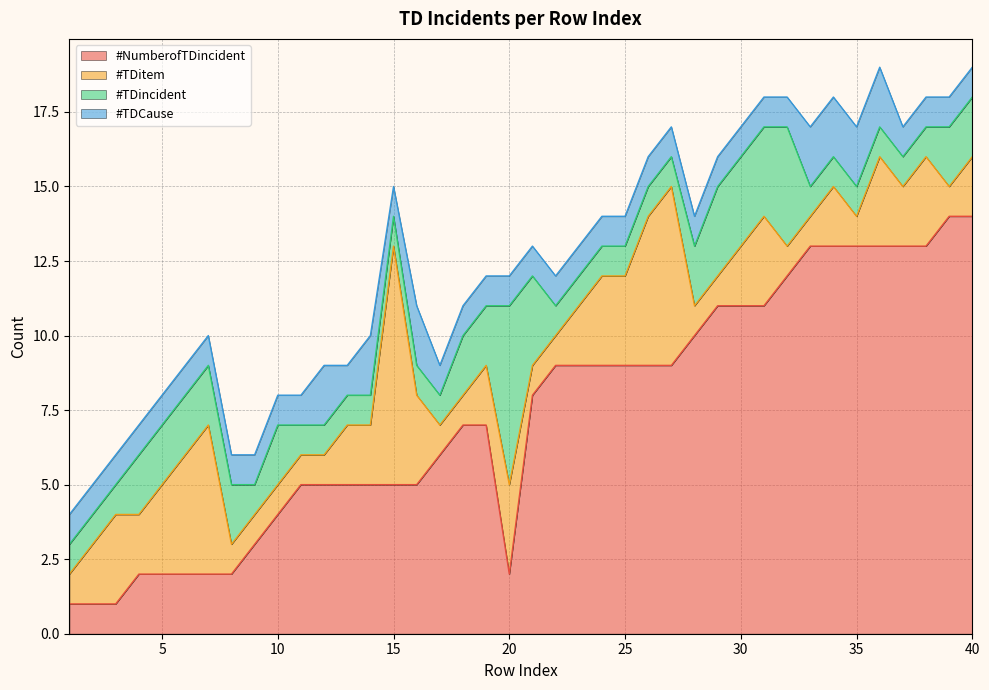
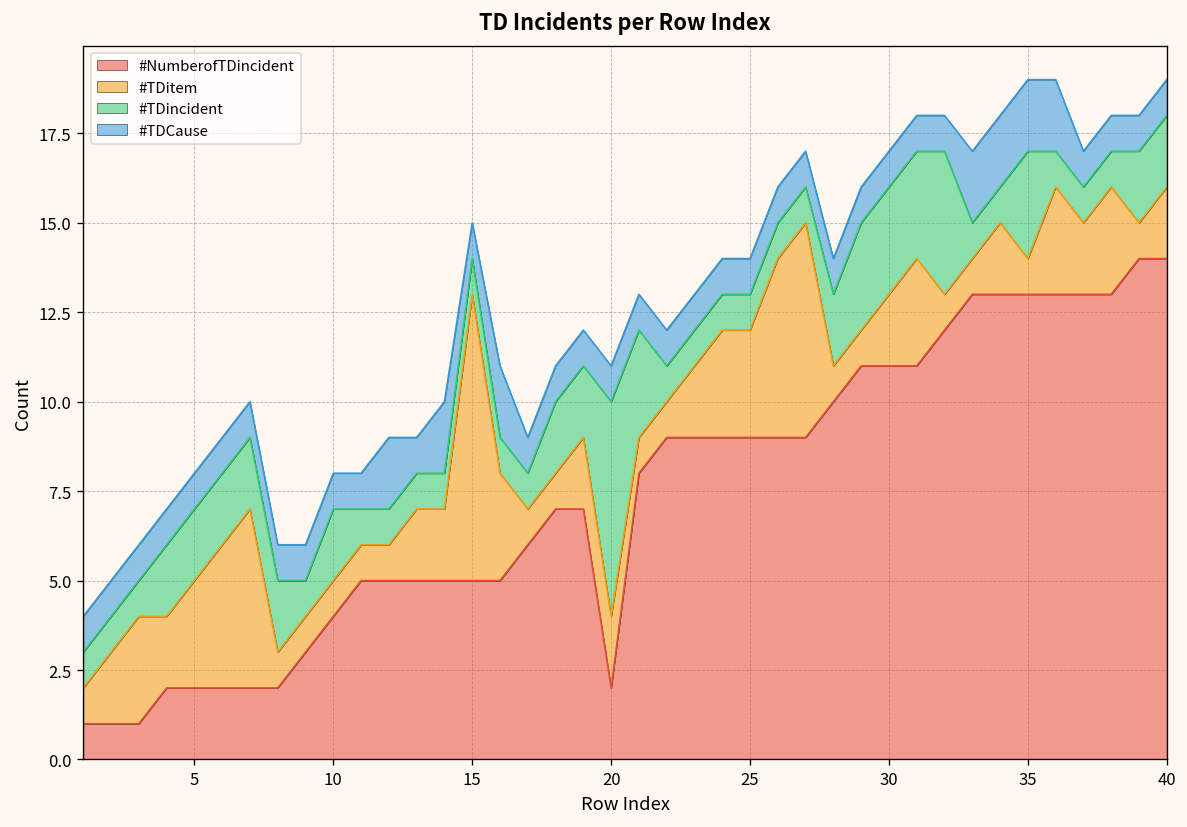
#TDitem, 20: 3 -> 2
#TDincident, 35: 1 -> 3
